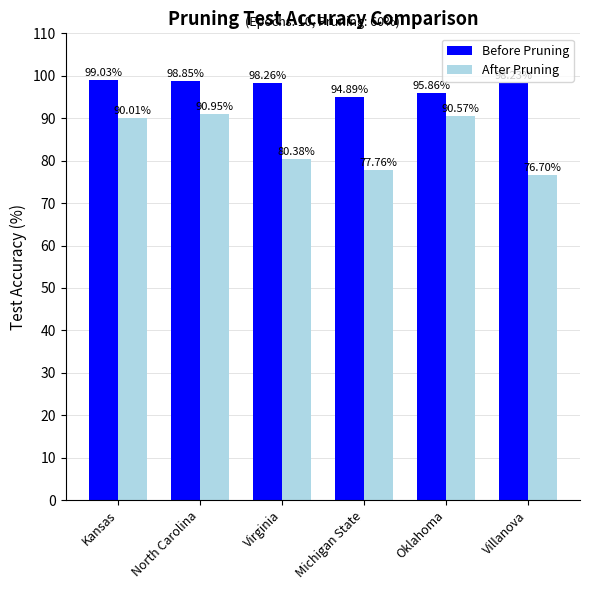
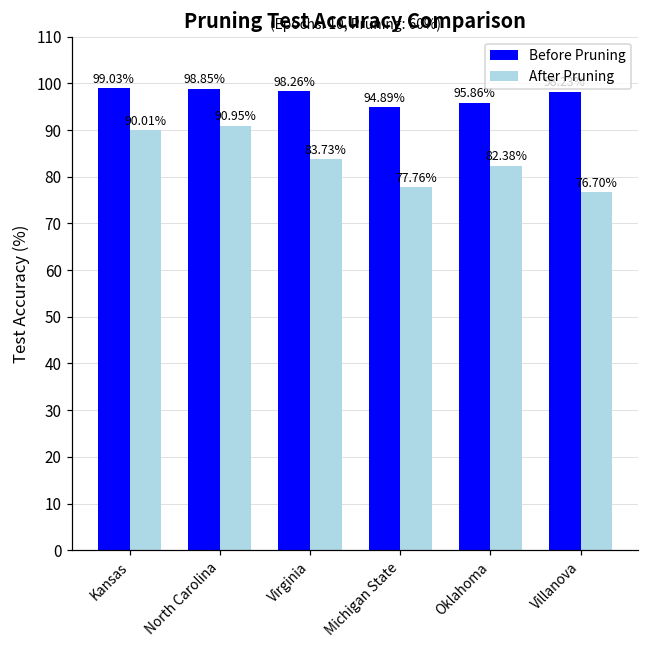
After Pruning, Virginia: 80.38% -> 83.73%
After Pruning, Oklahoma: 90.57% -> 82.38%
